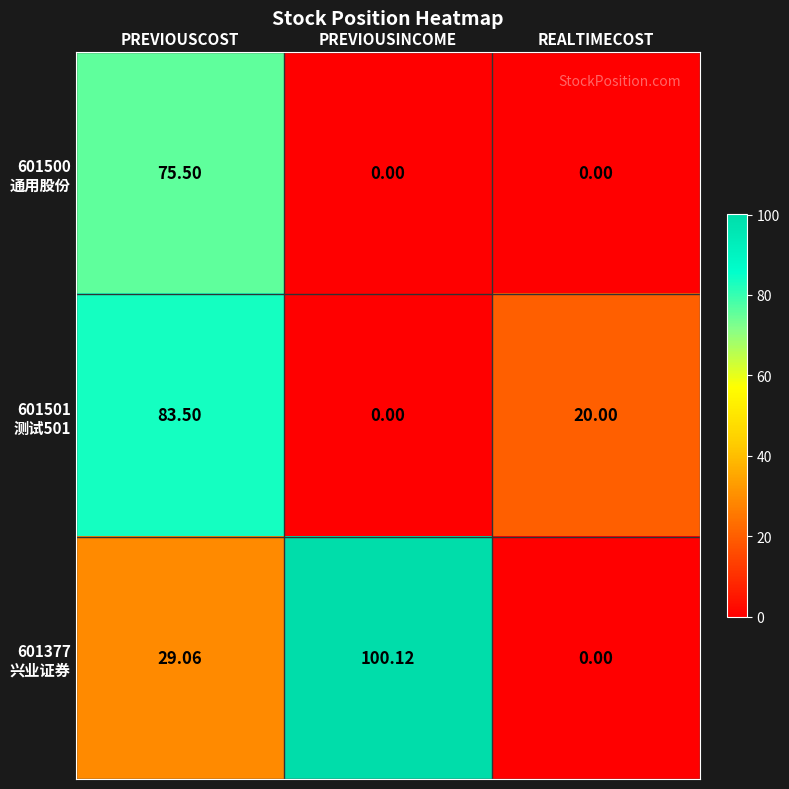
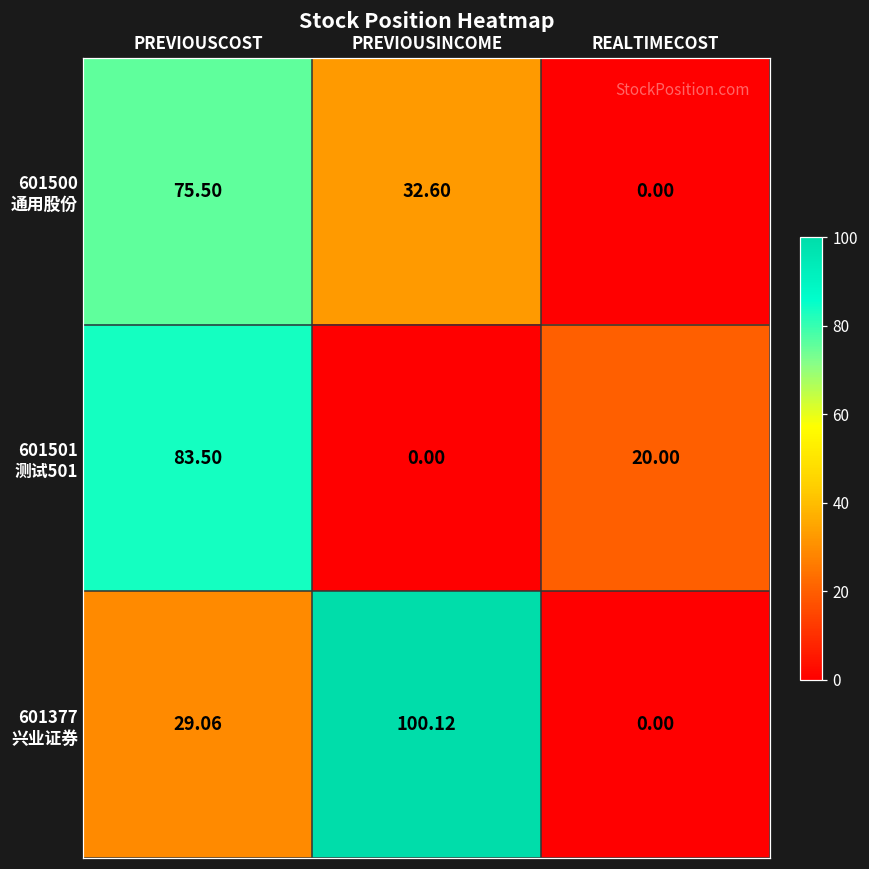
601500 通用股份, PREVIOUSINCOME: 0.00 -> 32.60
